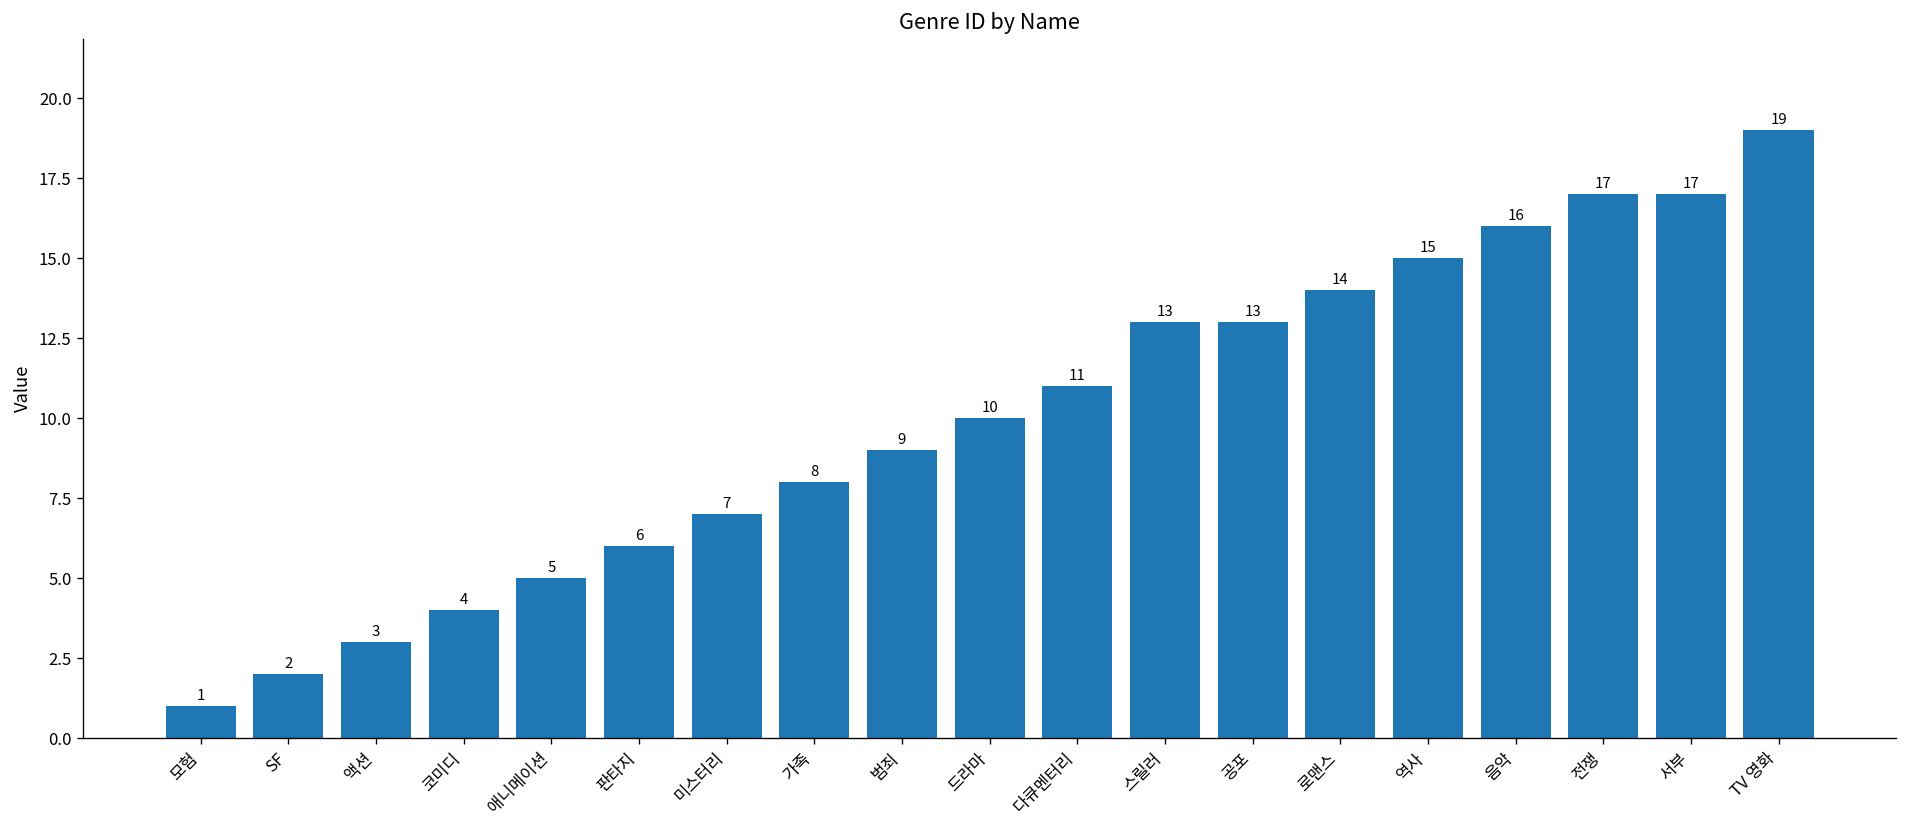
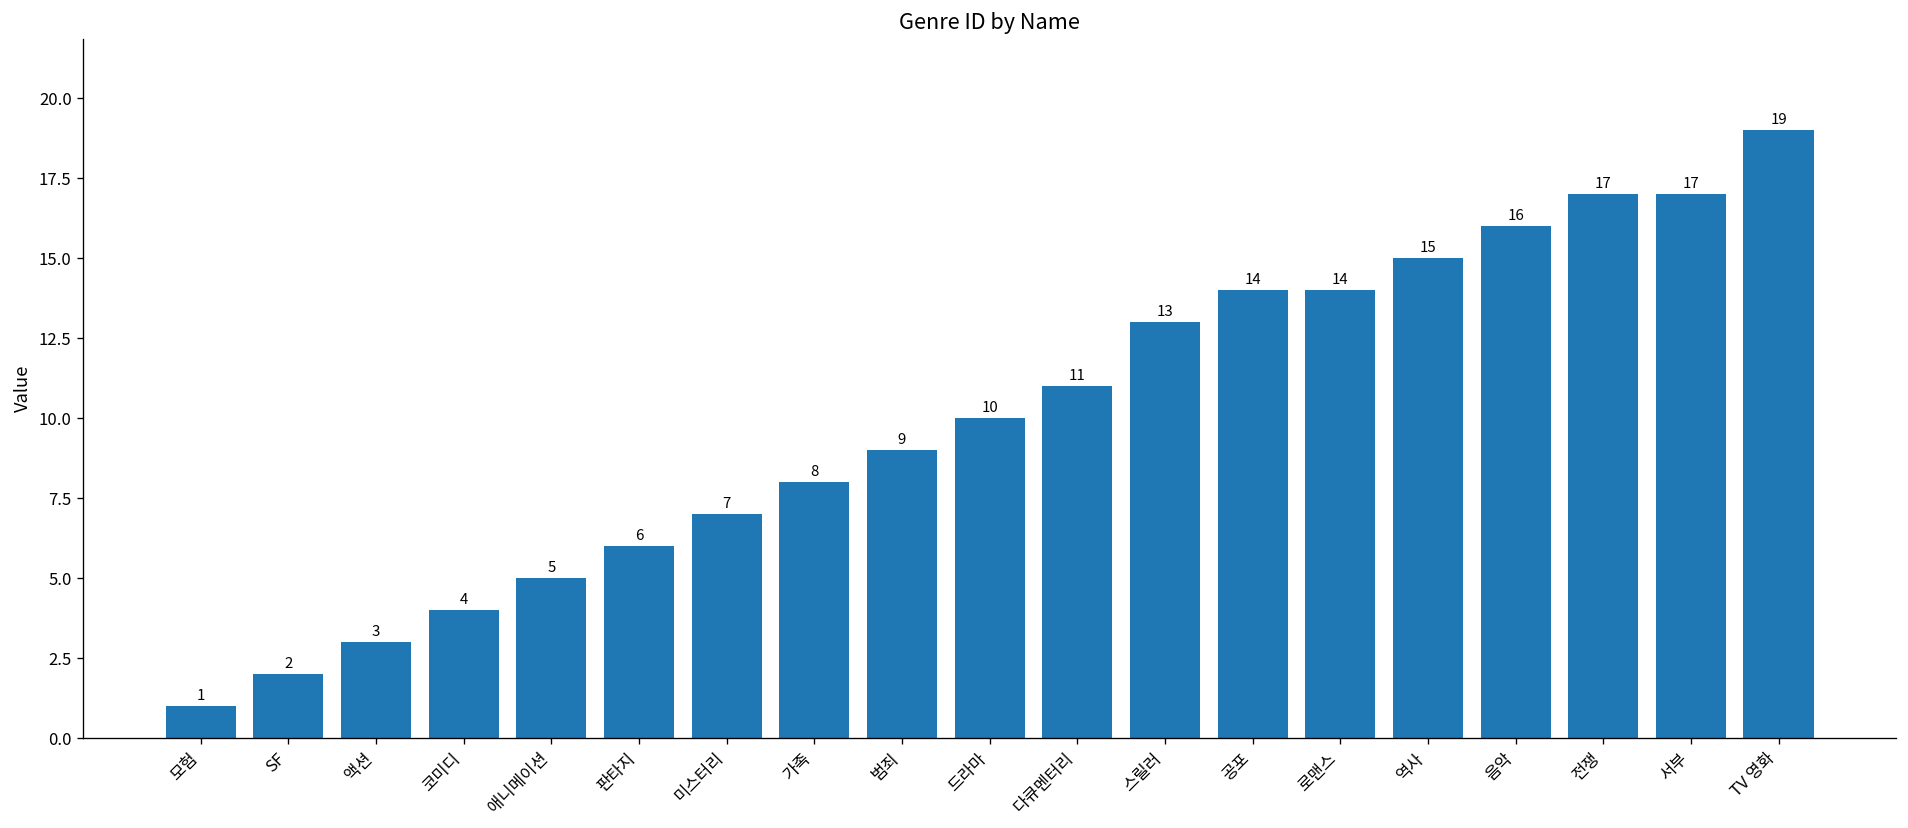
공포: 13 -> 14
